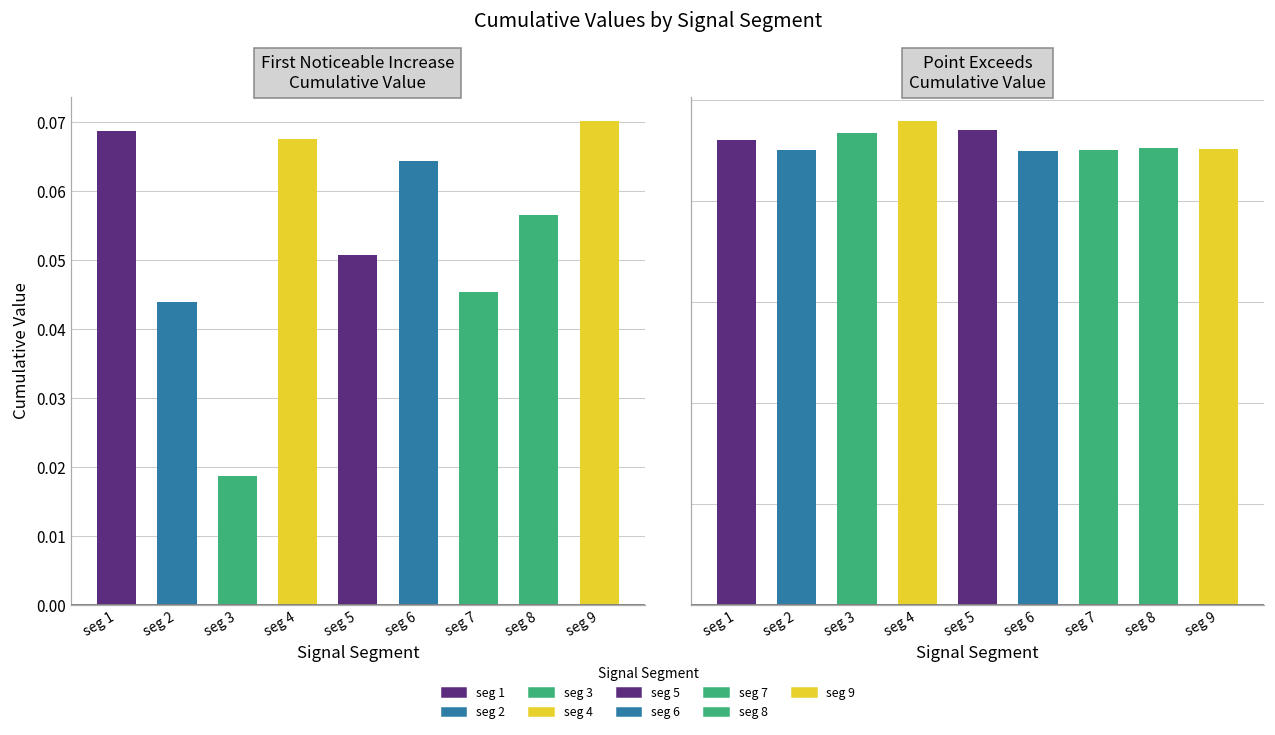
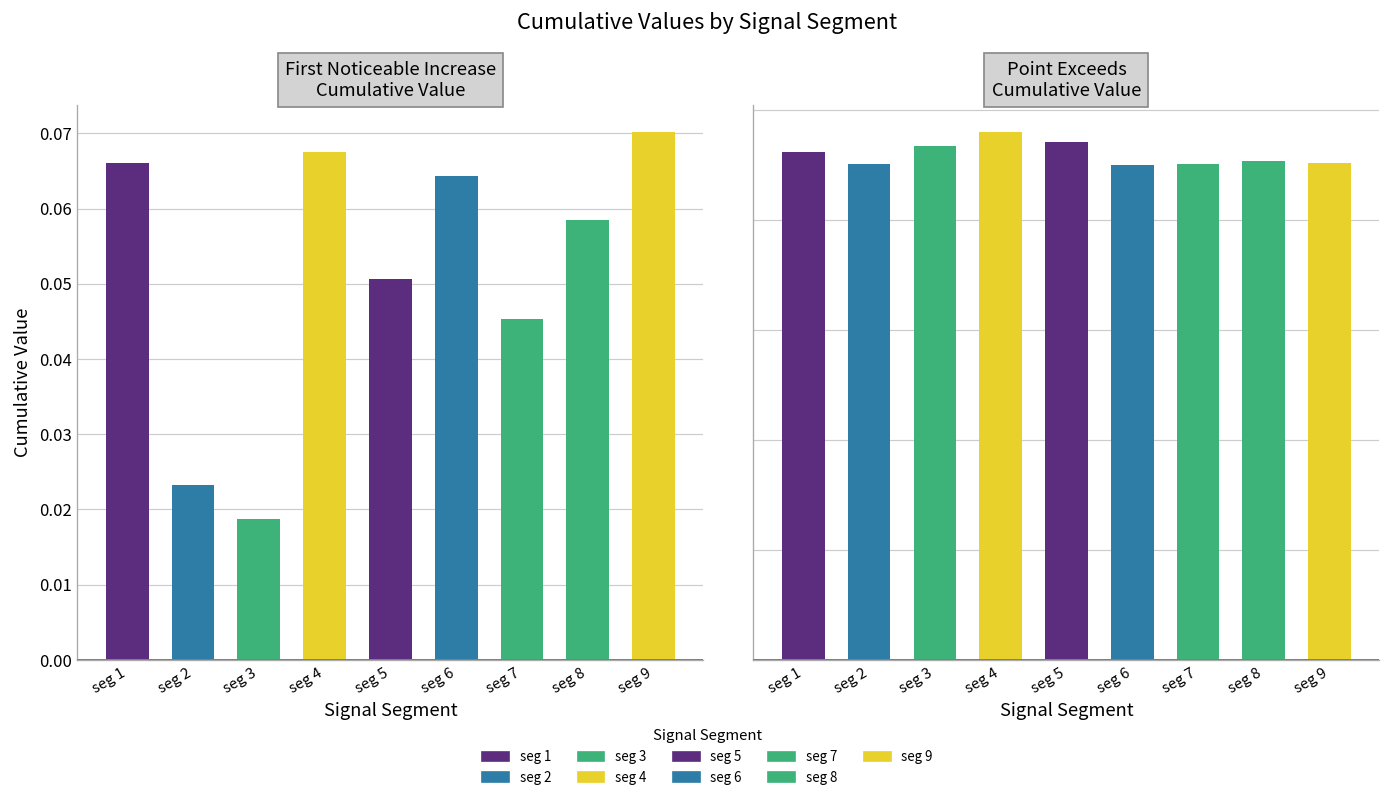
First Noticeable Increase Cumulative Value, seg 1: 0.069 -> 0.066
First Noticeable Increase Cumulative Value, seg 2: 0.044 -> 0.023
First Noticeable Increase Cumulative Value, seg 8: 0.056 -> 0.059
